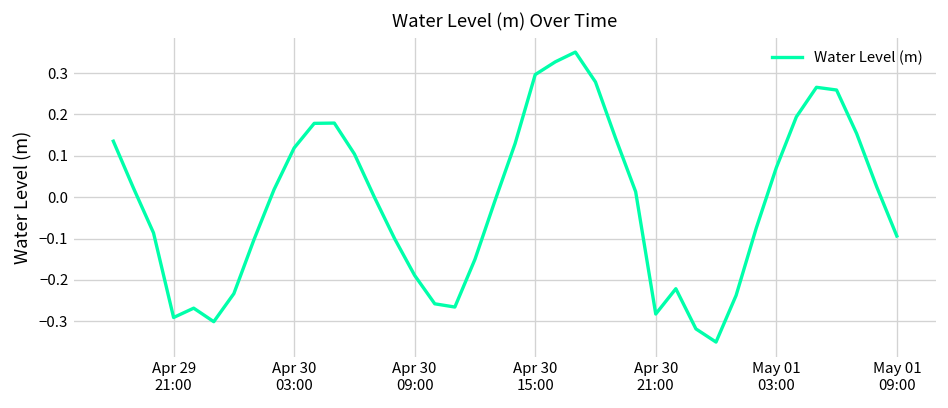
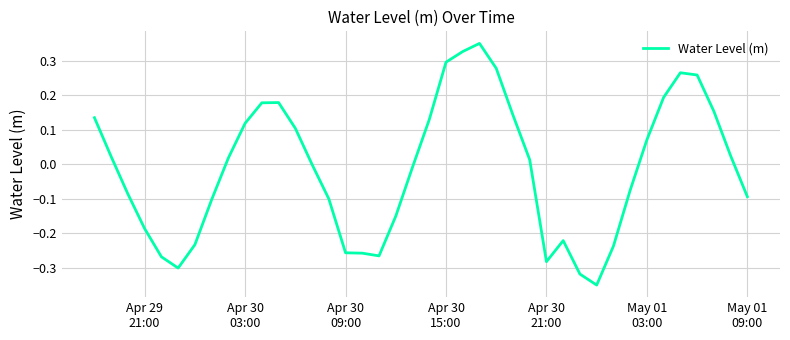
Apr 29 21:00: -0.29 -> -0.19
Apr 30 09:00: -0.19 -> -0.26
